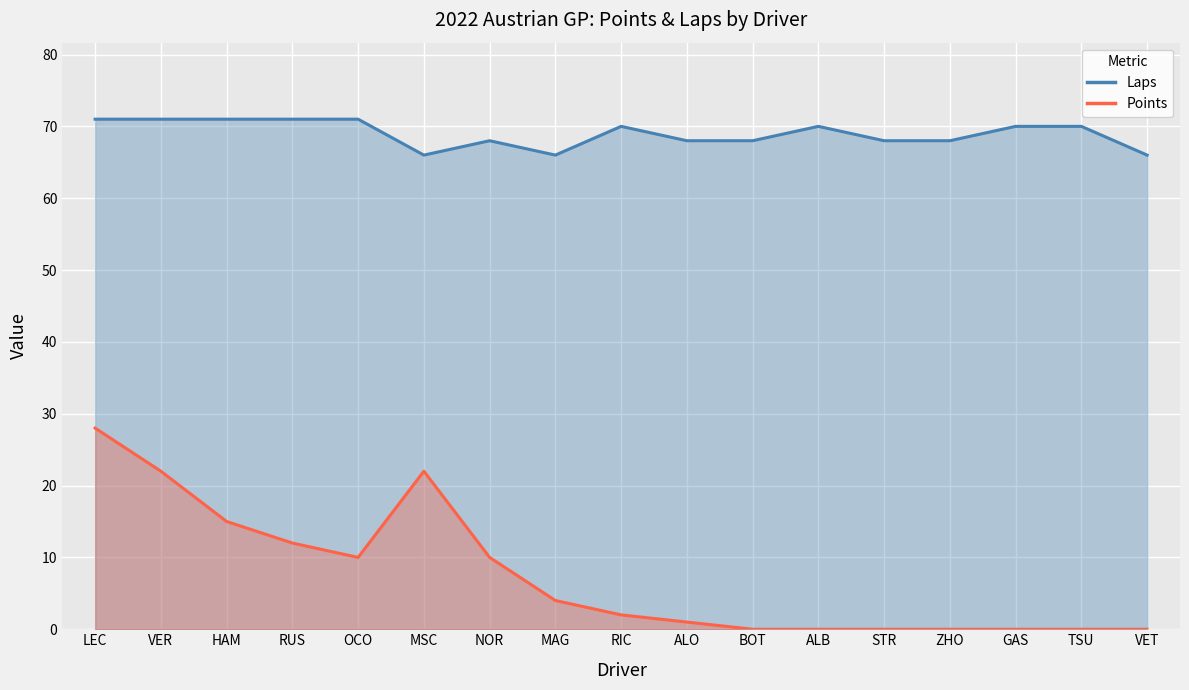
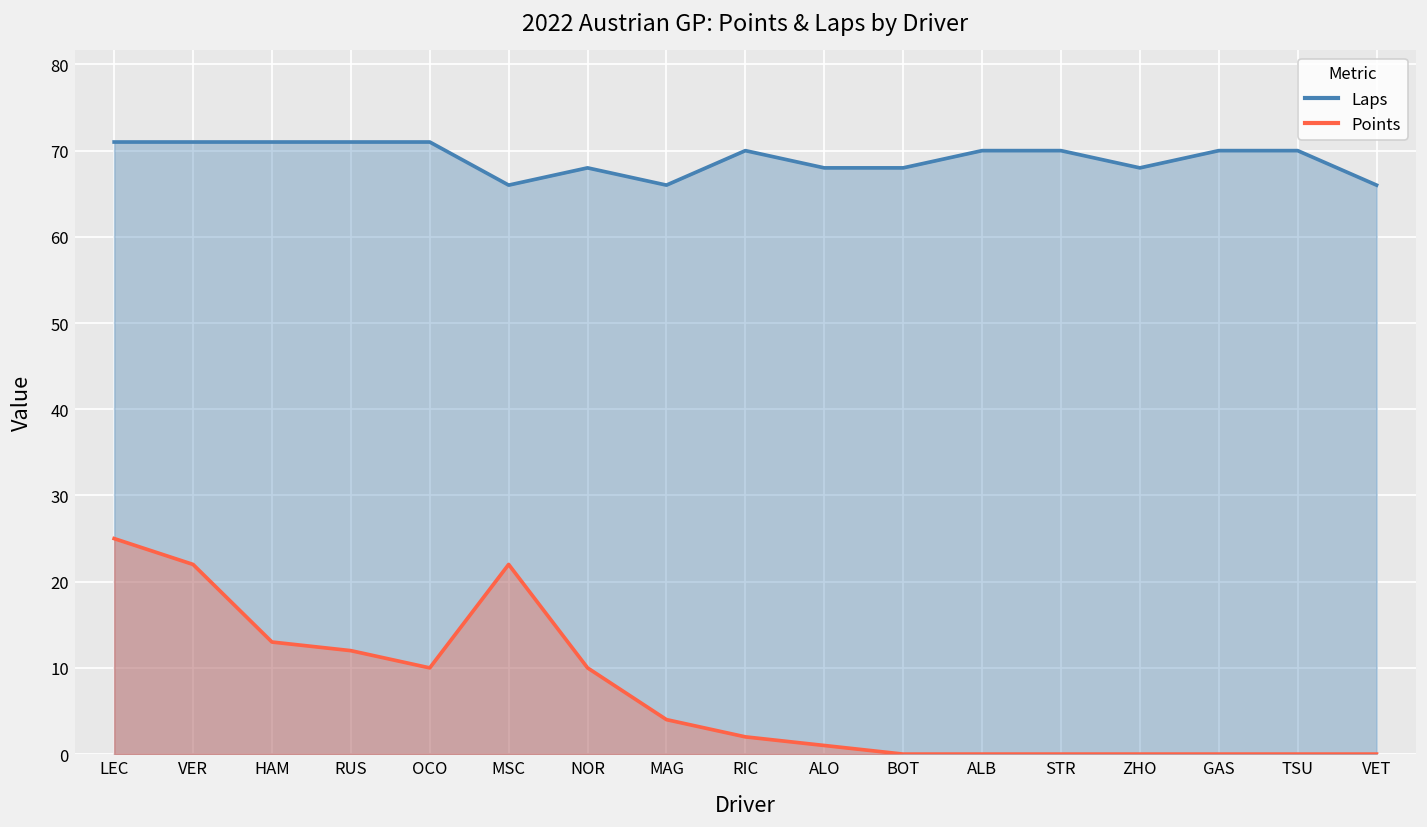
Points, LEC: 28 -> 25
Points, HAM: 15 -> 13
Laps, STR: 68 -> 70
